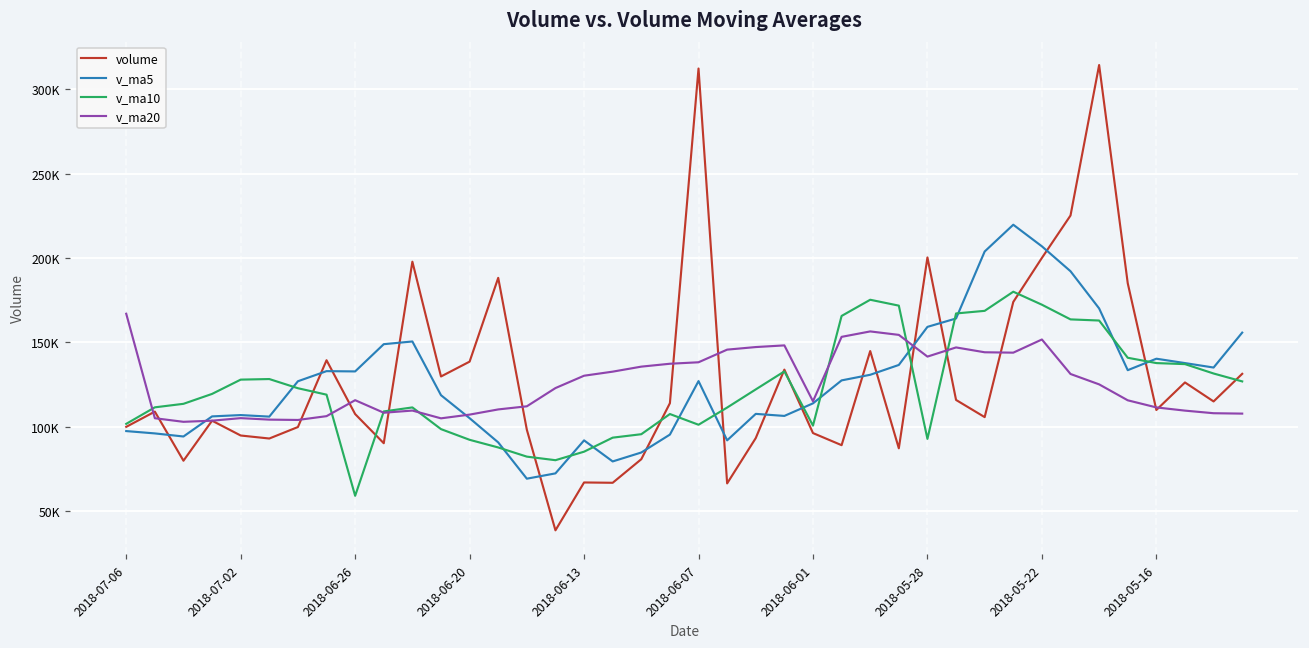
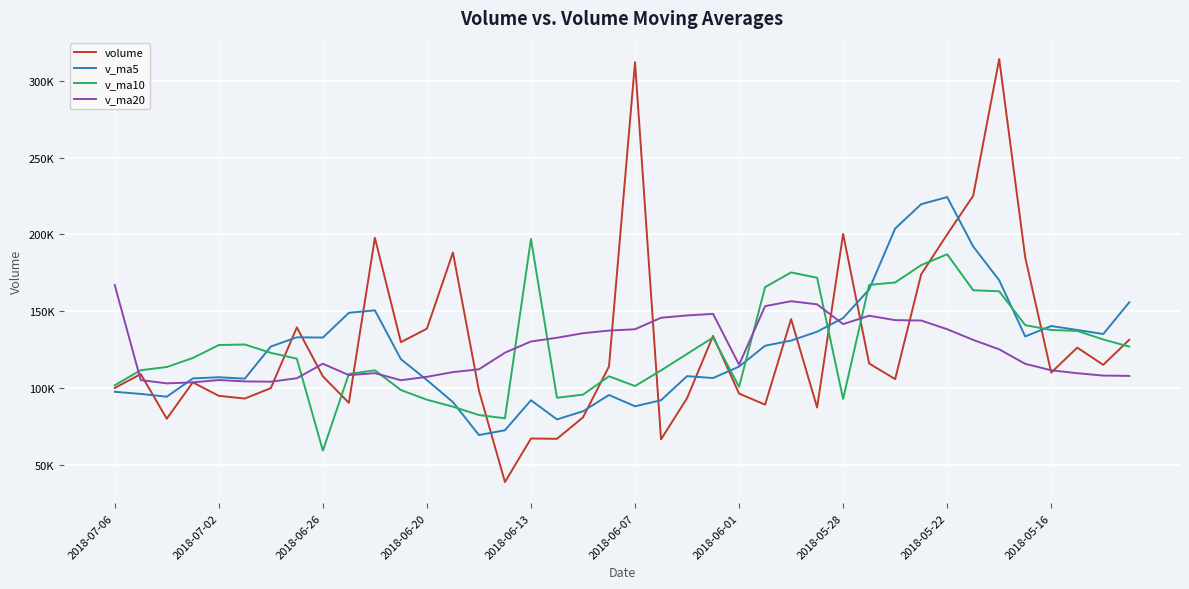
v_ma10, 2018-06-13: 85000 -> 197000
v_ma5, 2018-06-07: 127000 -> 88000
v_ma5, 2018-05-28: 159000 -> 146000
v_ma5, 2018-05-22: 207000 -> 224000
v_ma10, 2018-05-22: 172000 -> 187000
v_ma20, 2018-05-22: 152000 -> 138000
